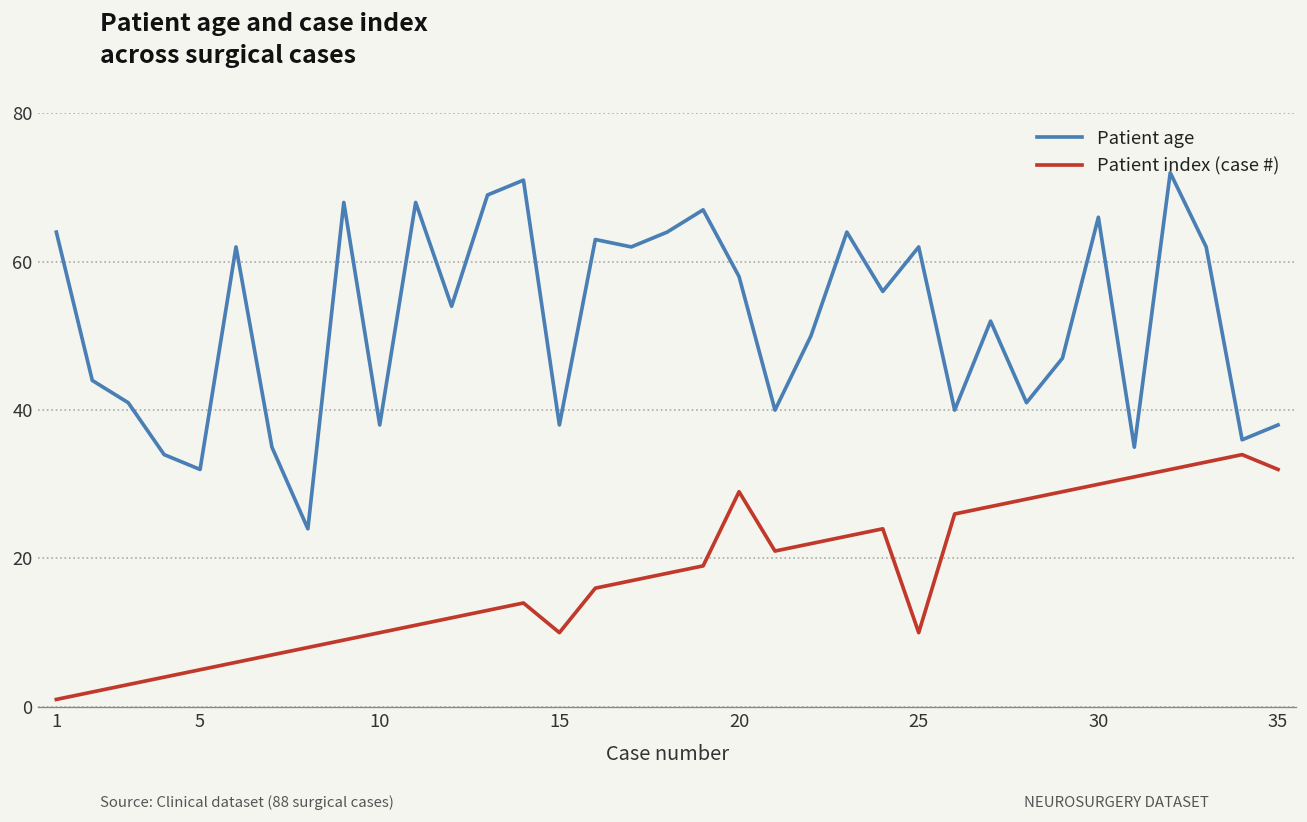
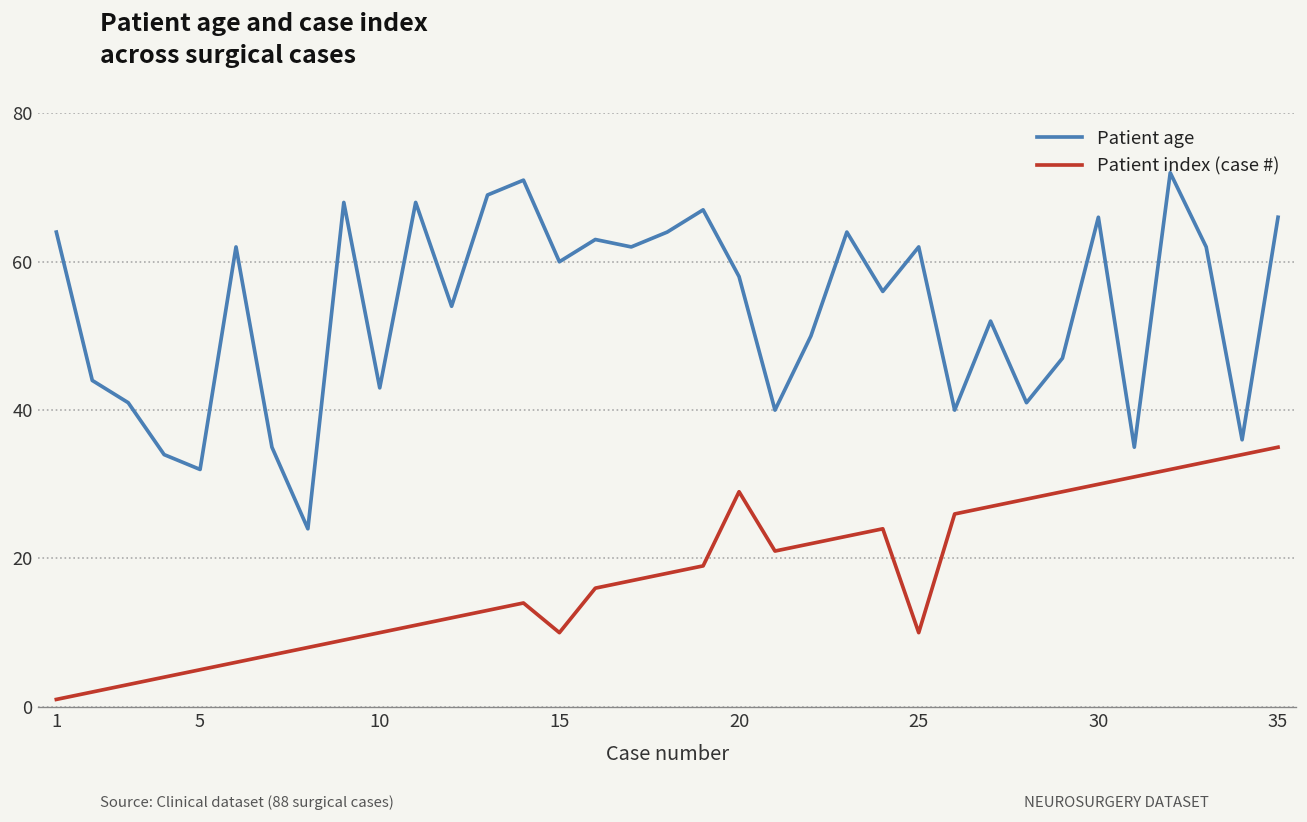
Patient age, 10: 38 -> 43
Patient age, 15: 38 -> 60
Patient age, 35: 38 -> 66
Patient index (case #), 35: 32 -> 35
